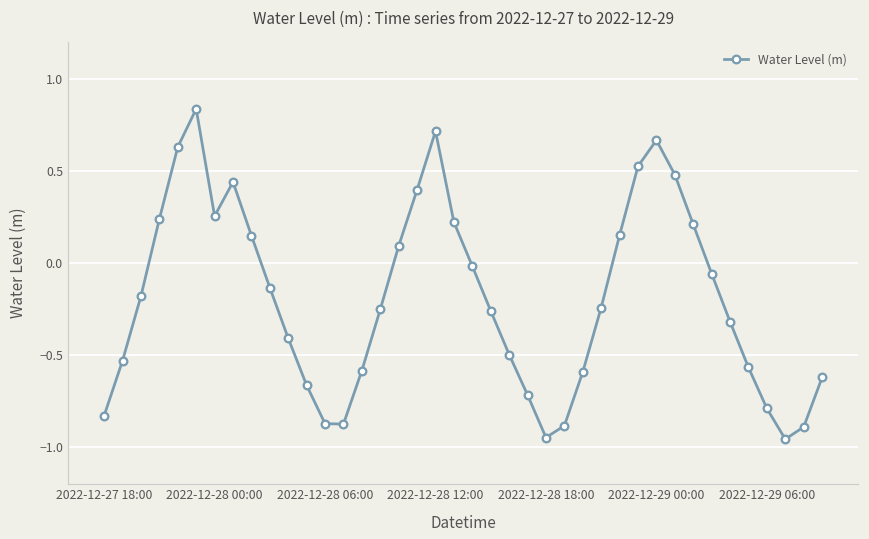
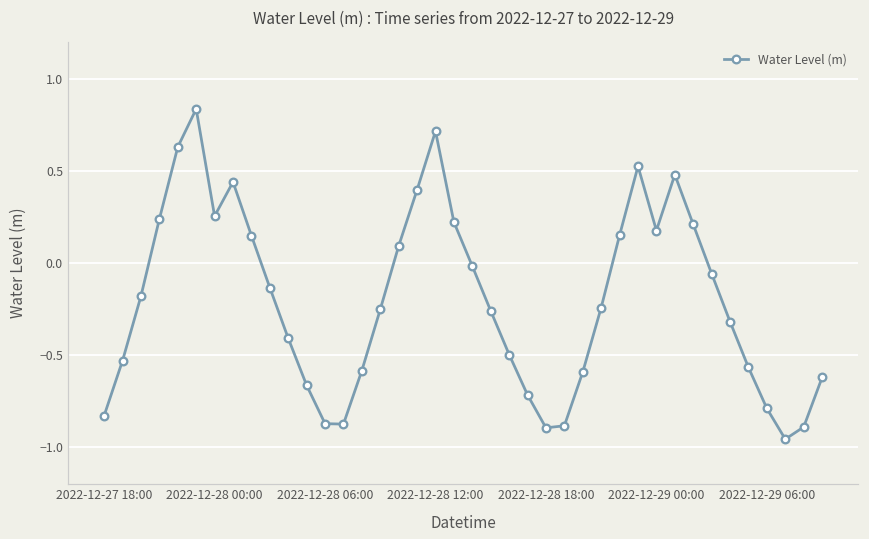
2022-12-28 18:00: -0.95 -> -0.89
2022-12-29 00:00: 0.67 -> 0.18
